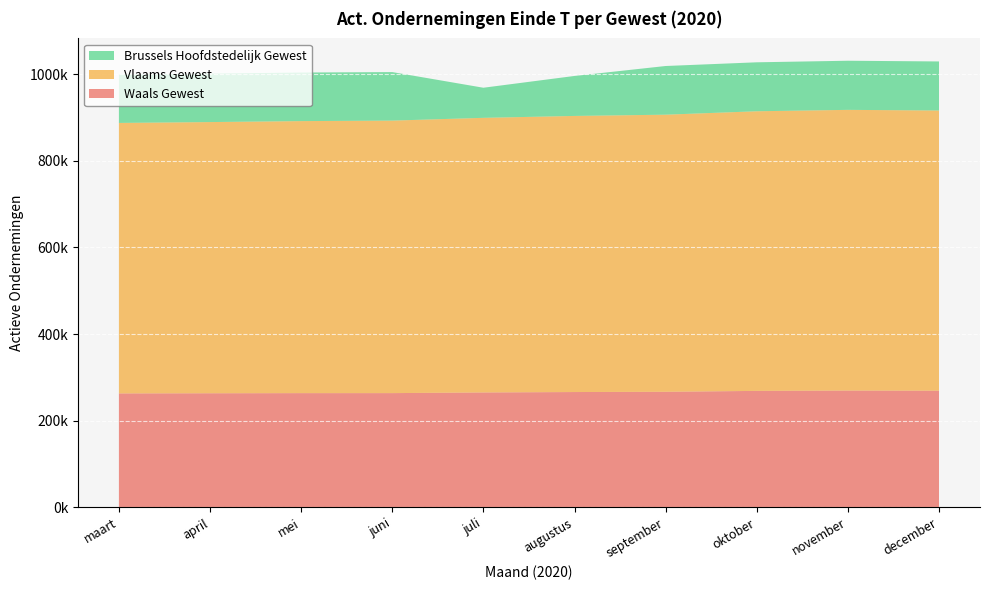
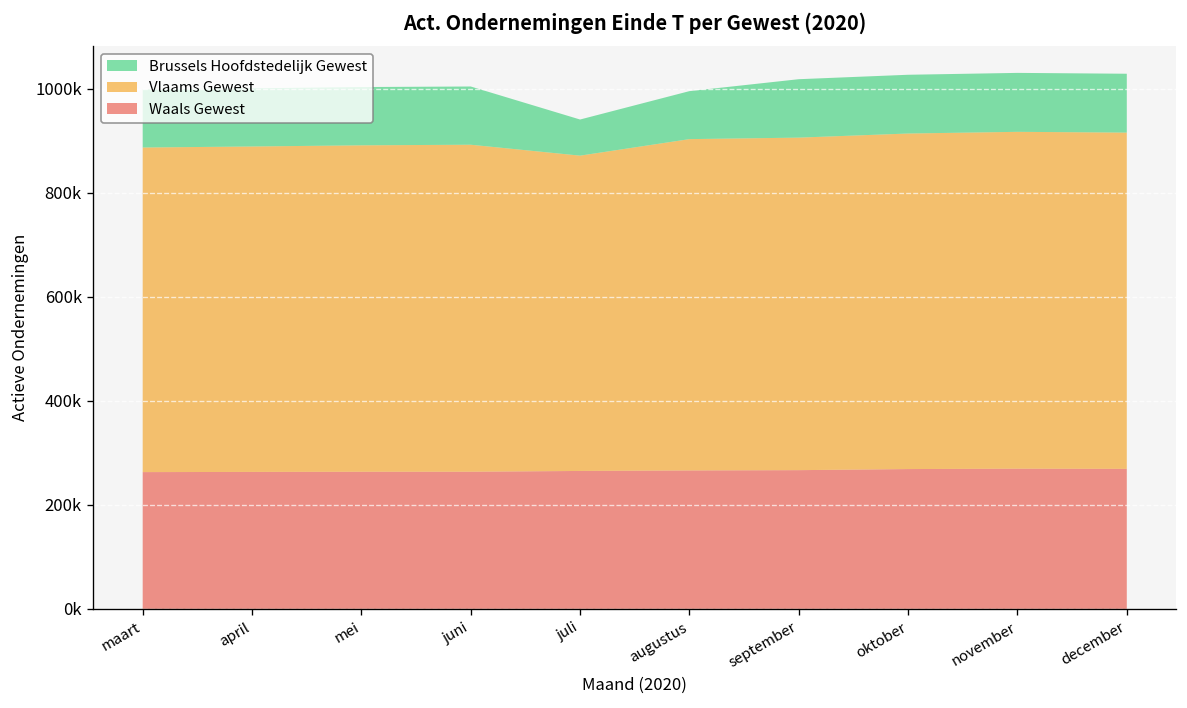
Vlaams Gewest, juli: 630000 -> 610000
